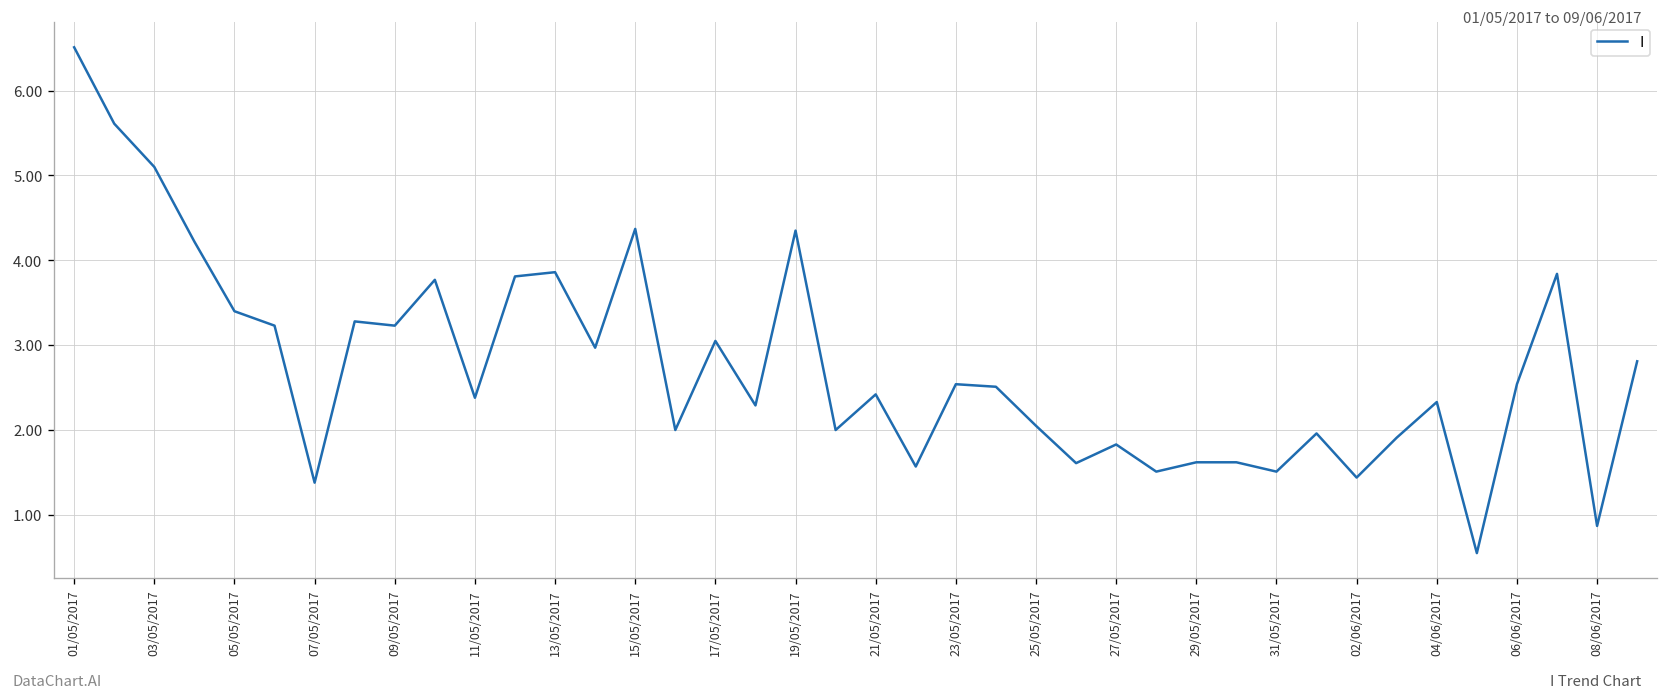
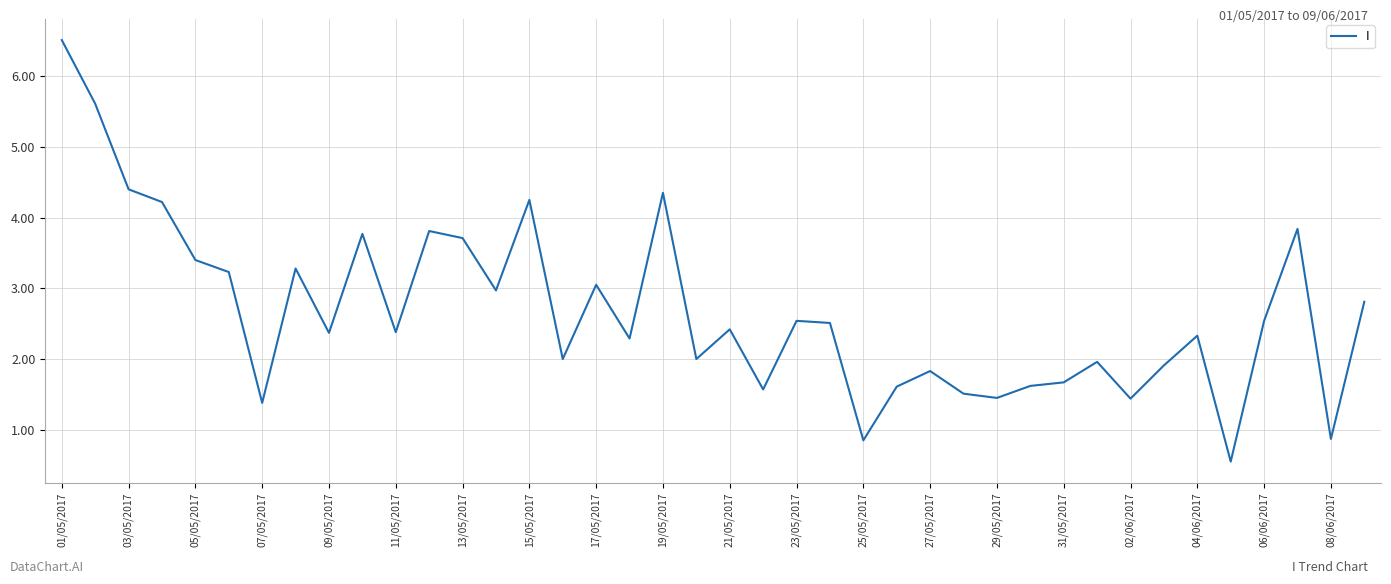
03/05/2017: 5.1 -> 4.4
09/05/2017: 3.2 -> 2.4
13/05/2017: 3.9 -> 3.7
15/05/2017: 4.4 -> 4.3
25/05/2017: 2.1 -> 0.9
29/05/2017: 1.6 -> 1.5
31/05/2017: 1.5 -> 1.7
